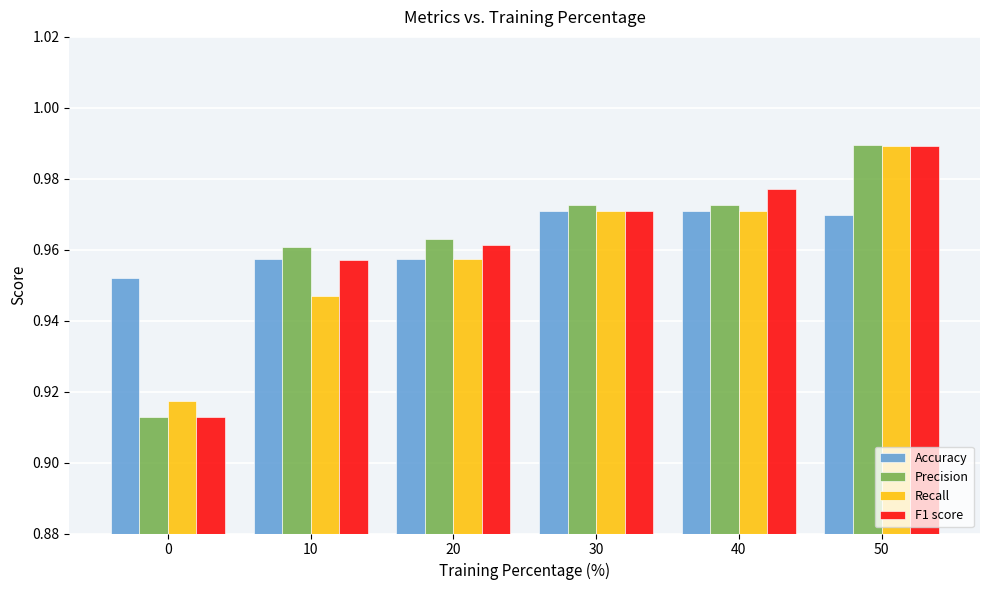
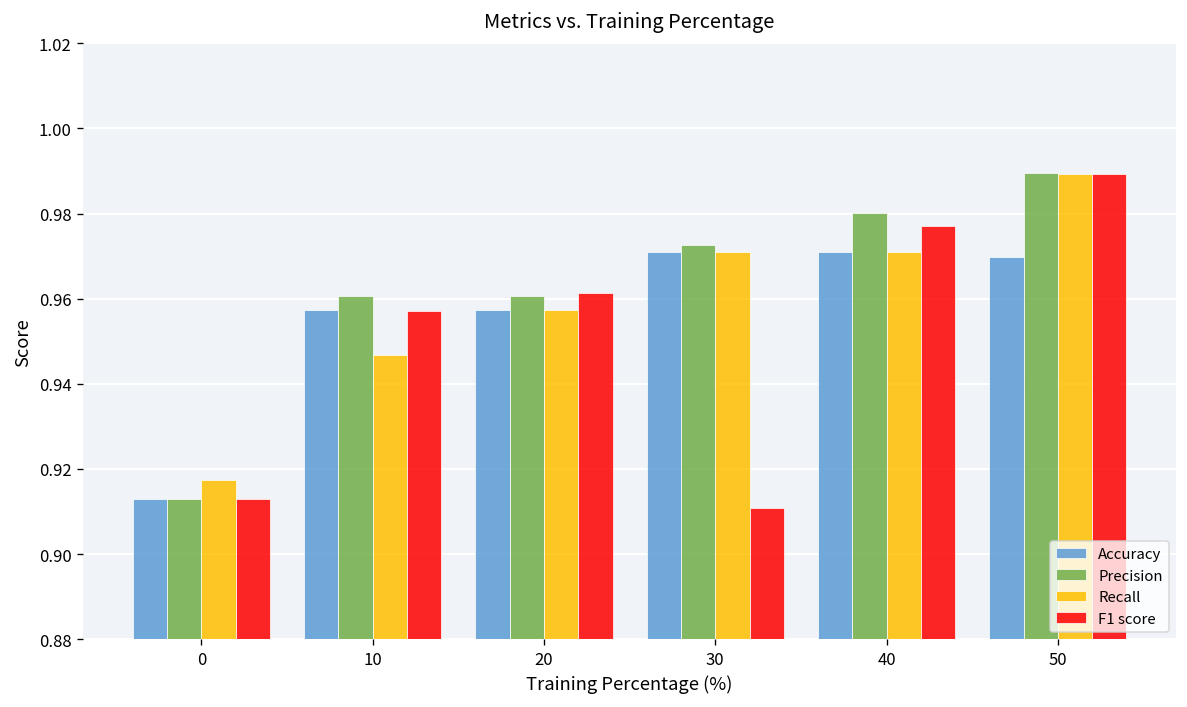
Accuracy, 0: 0.952 -> 0.913
Precision, 20: 0.963 -> 0.961
F1 score, 30: 0.971 -> 0.911
Precision, 40: 0.973 -> 0.980
